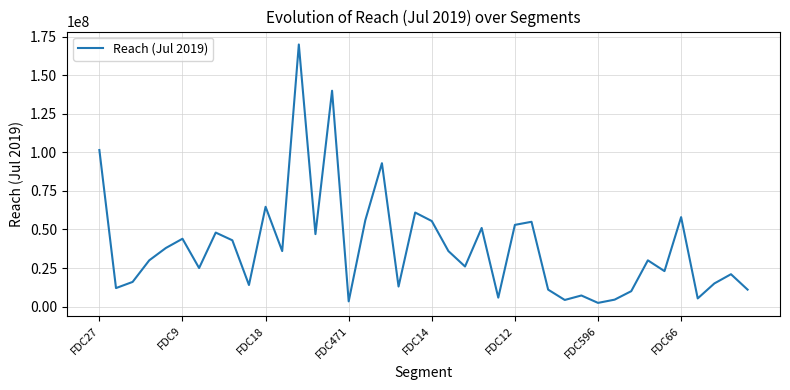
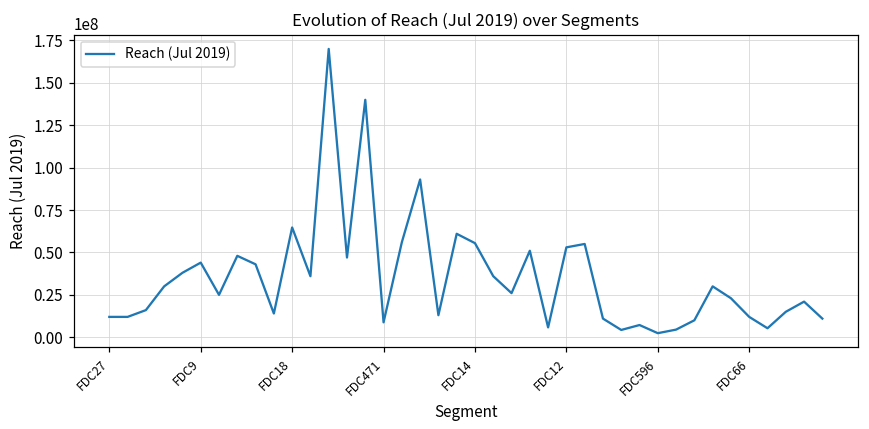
FDC27: 102000000 -> 12000000
FDC471: 3000000 -> 9000000
FDC66: 58000000 -> 12000000
